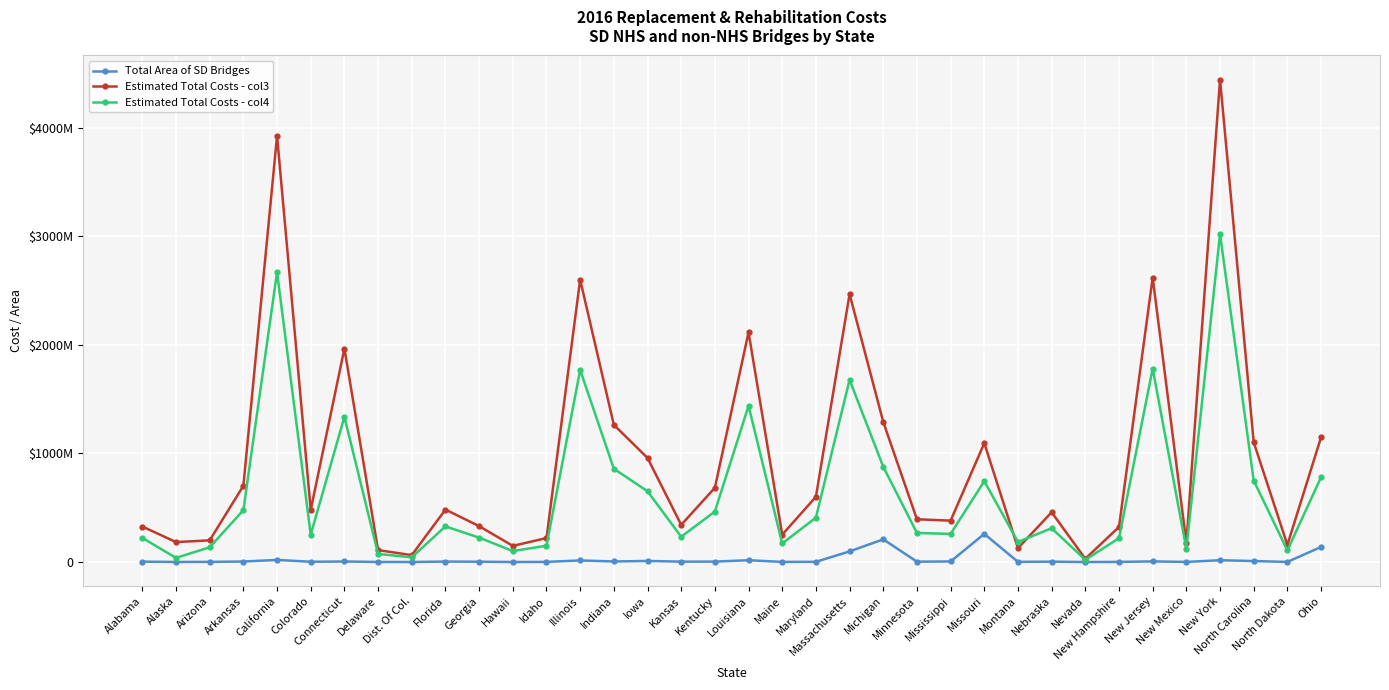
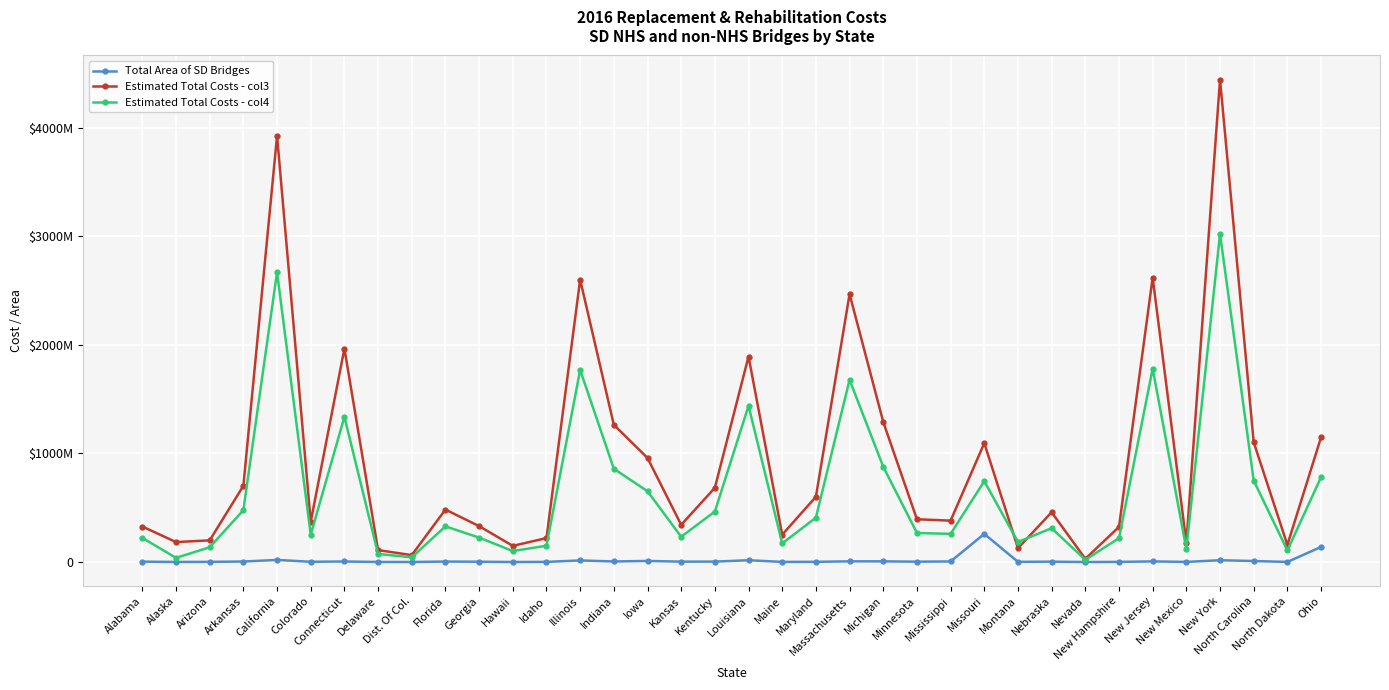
Estimated Total Costs - col3, Colorado: $480000000 -> $370000000
Estimated Total Costs - col3, Louisiana: $2110000000 -> $1890000000
Total Area of SD Bridges, Massachusetts: $100000000 -> $10000000
Total Area of SD Bridges, Michigan: $210000000 -> $10000000
